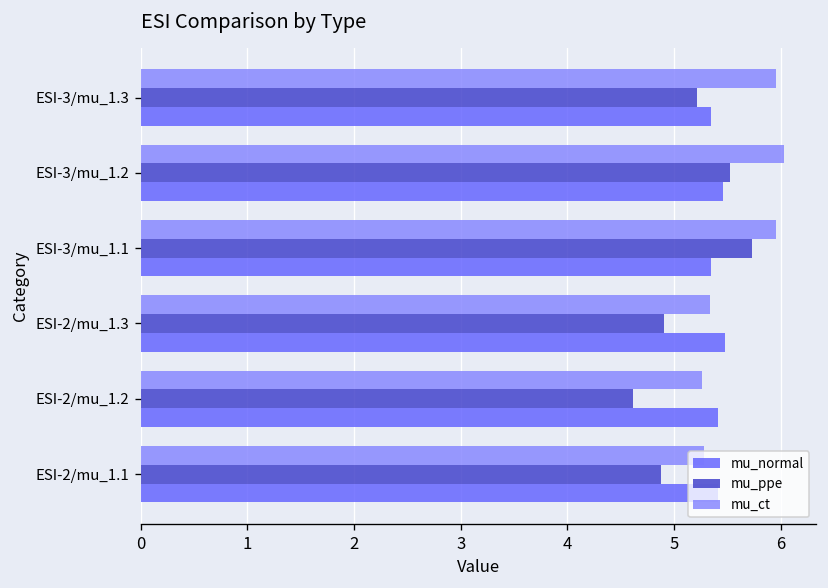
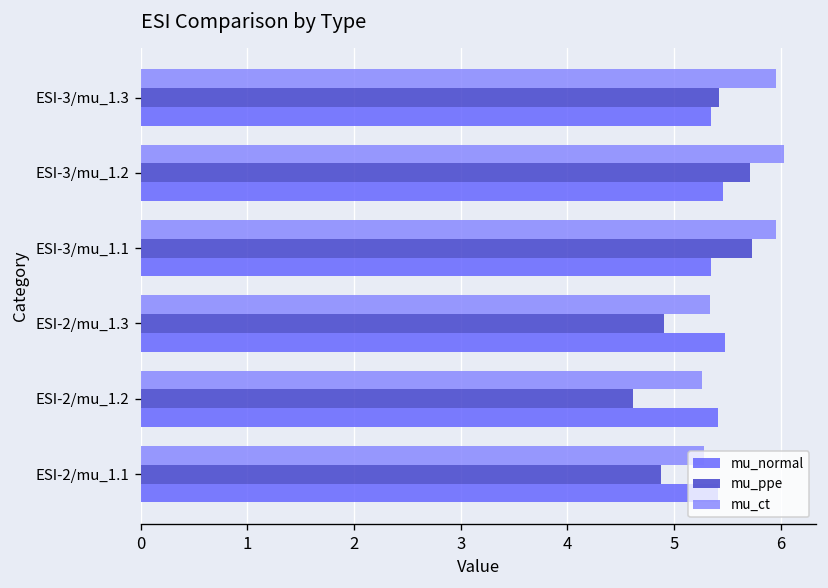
mu_ppe, ESI-3/mu_1.3: 5.2 -> 5.4
mu_ppe, ESI-3/mu_1.2: 5.5 -> 5.7
